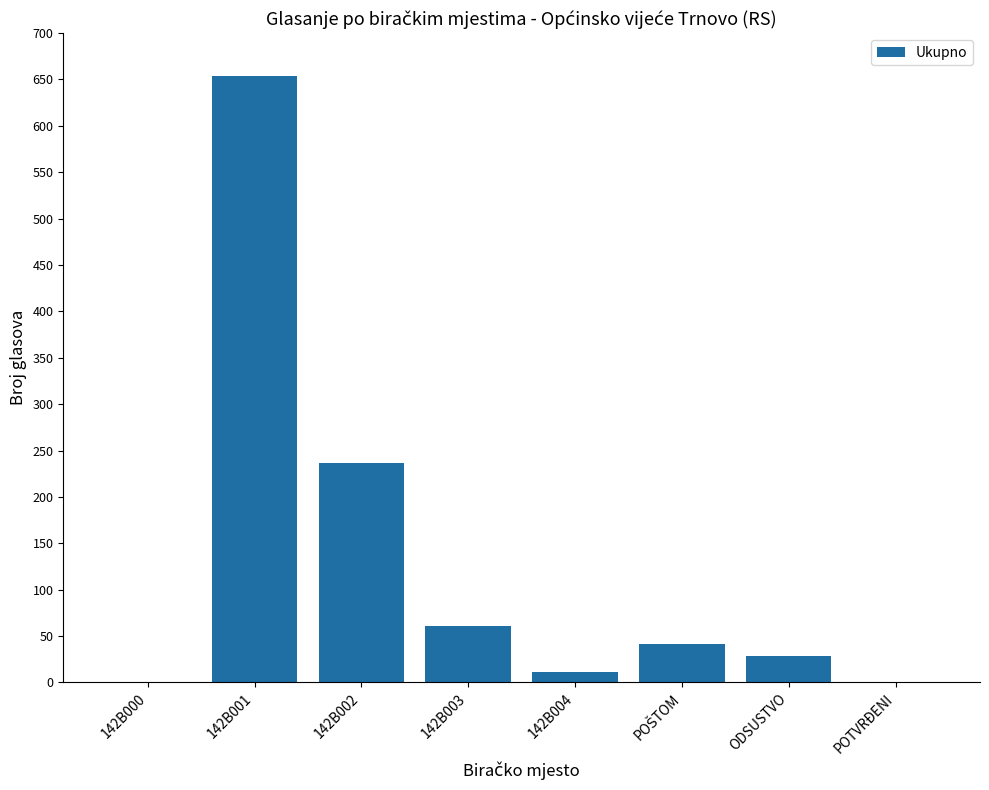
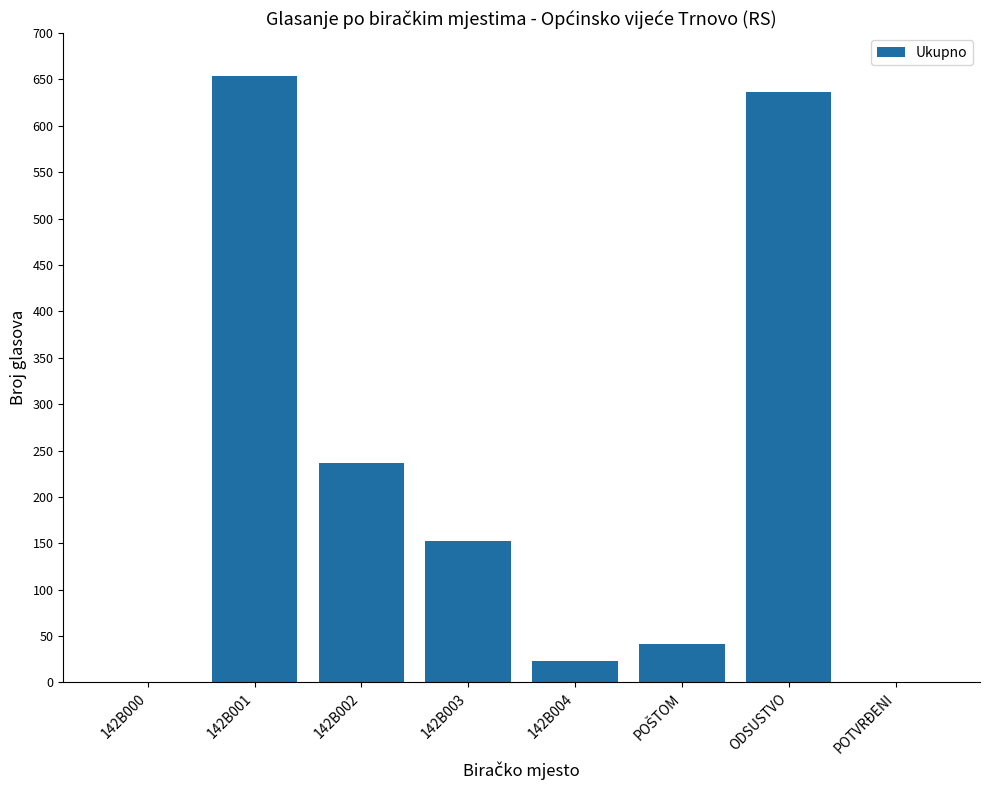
142B003: 60 -> 150
142B004: 10 -> 20
ODSUSTVO: 30 -> 640
